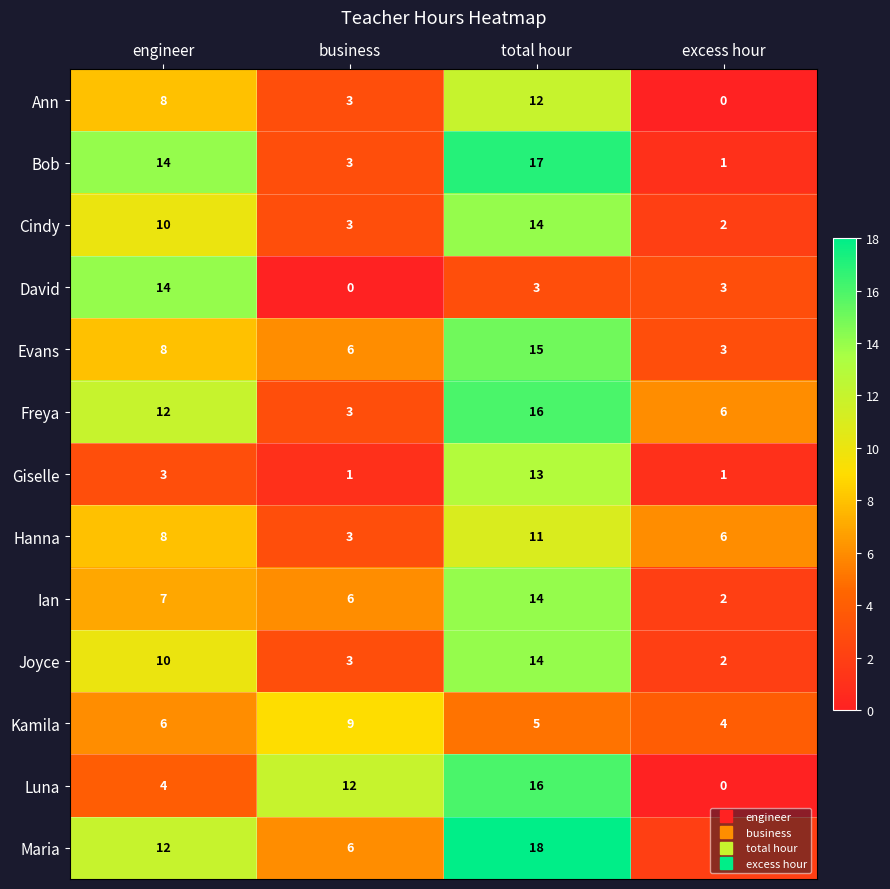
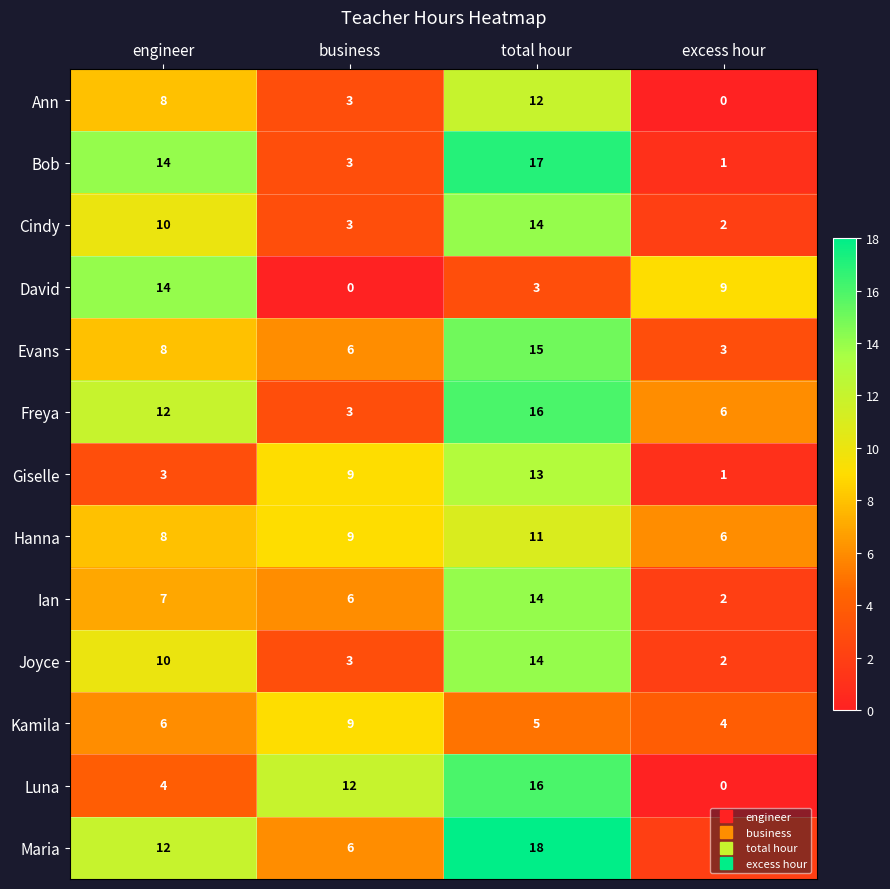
David, excess hour: 3 -> 9
Giselle, business: 1 -> 9
Hanna, business: 3 -> 9
